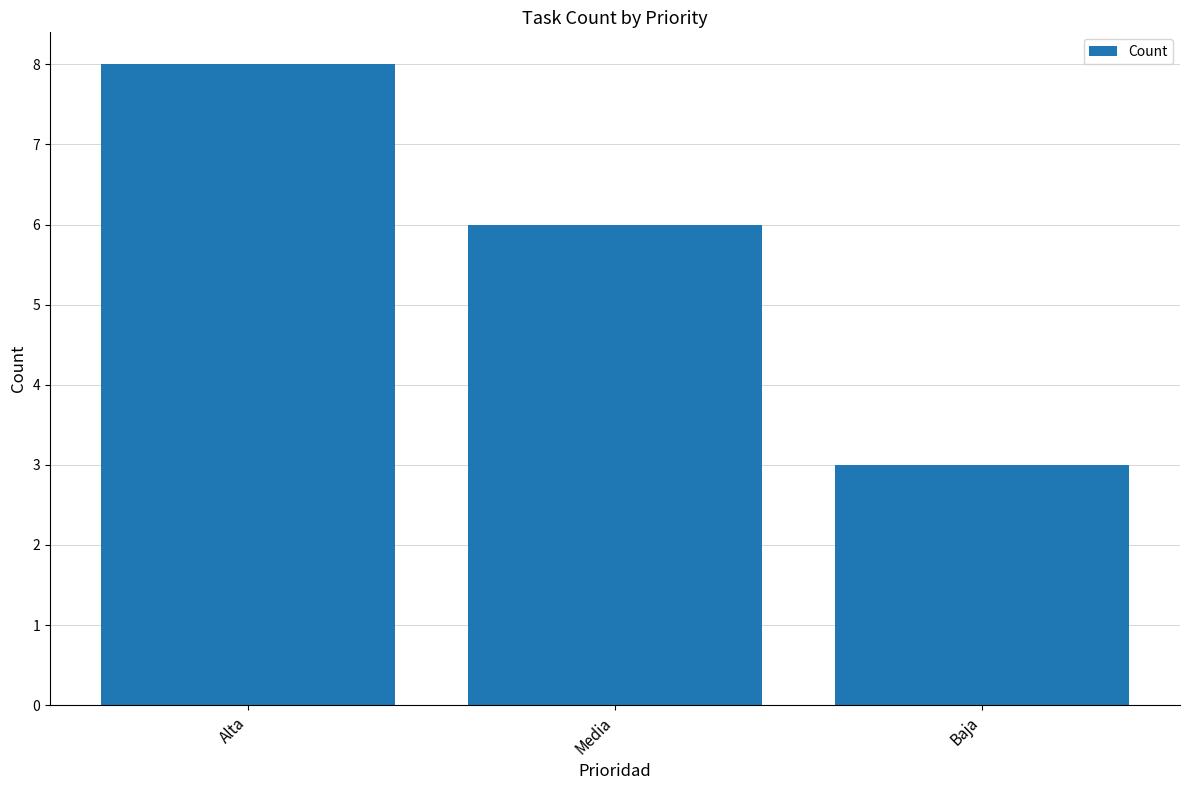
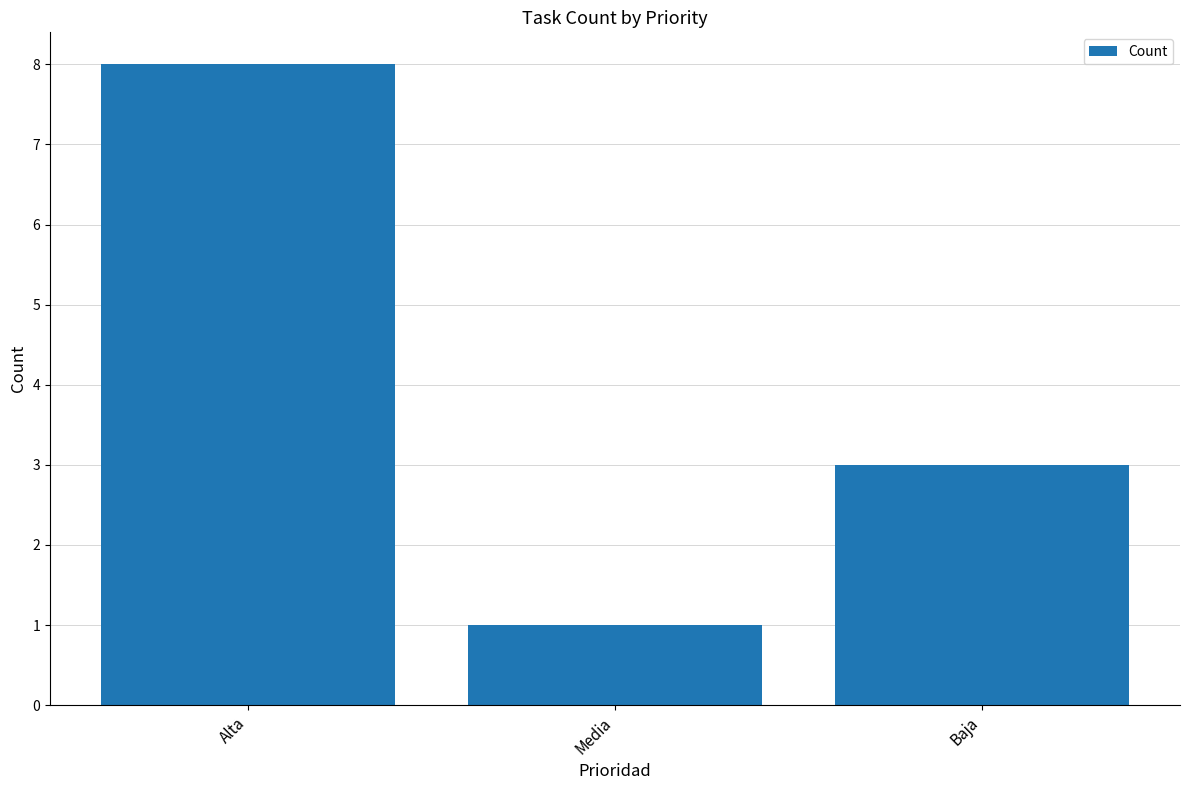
Media: 6 -> 1
